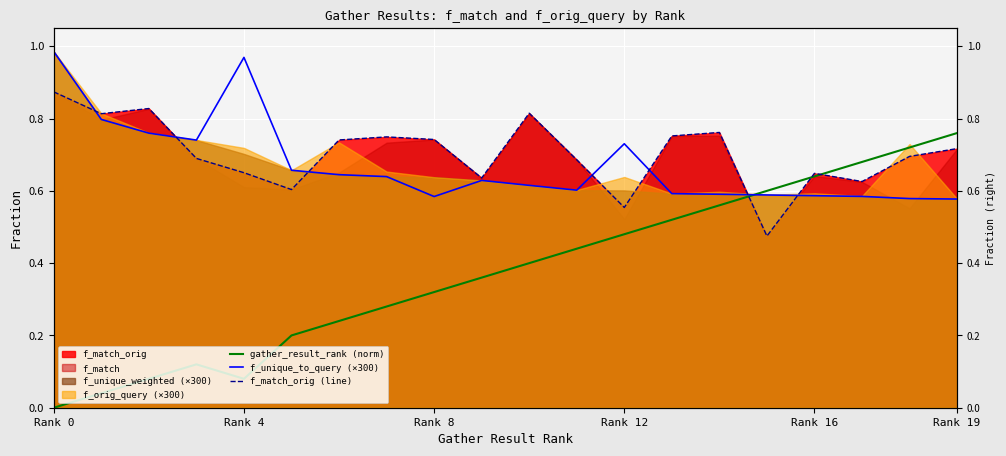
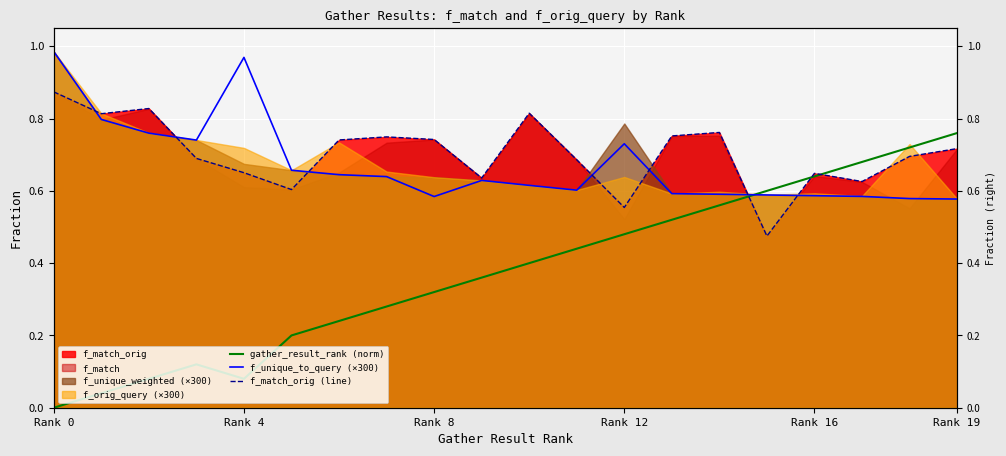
f_unique_weighted (×300), Rank 4: 0.70 -> 0.67
f_unique_weighted (×300), Rank 12: 0.60 -> 0.79
